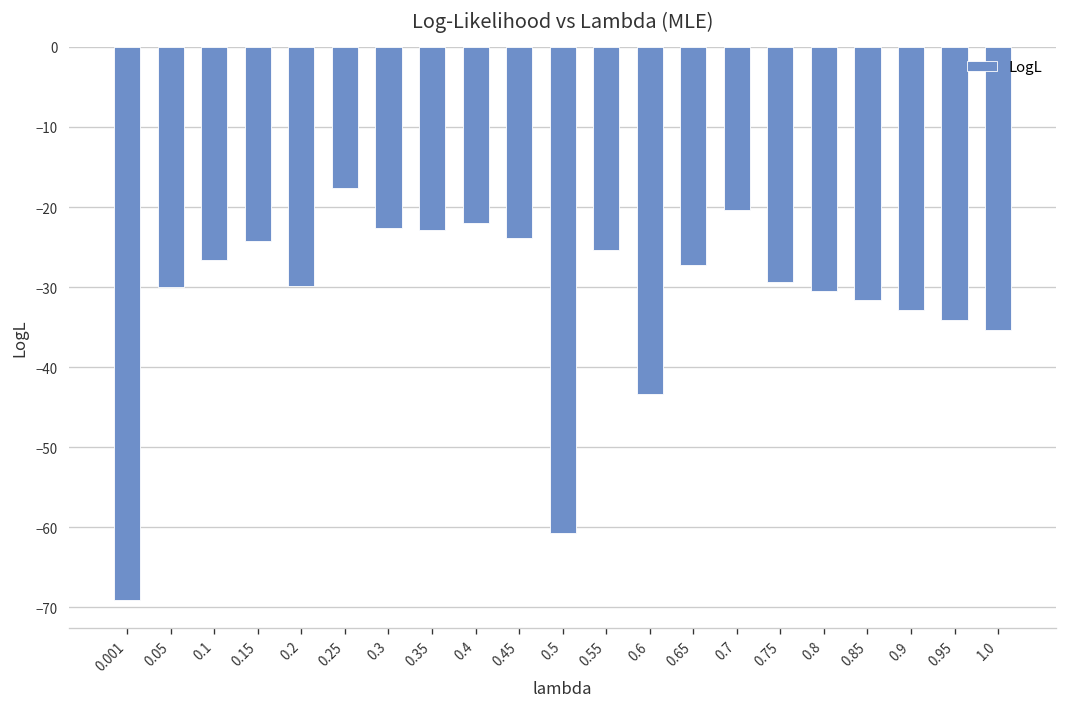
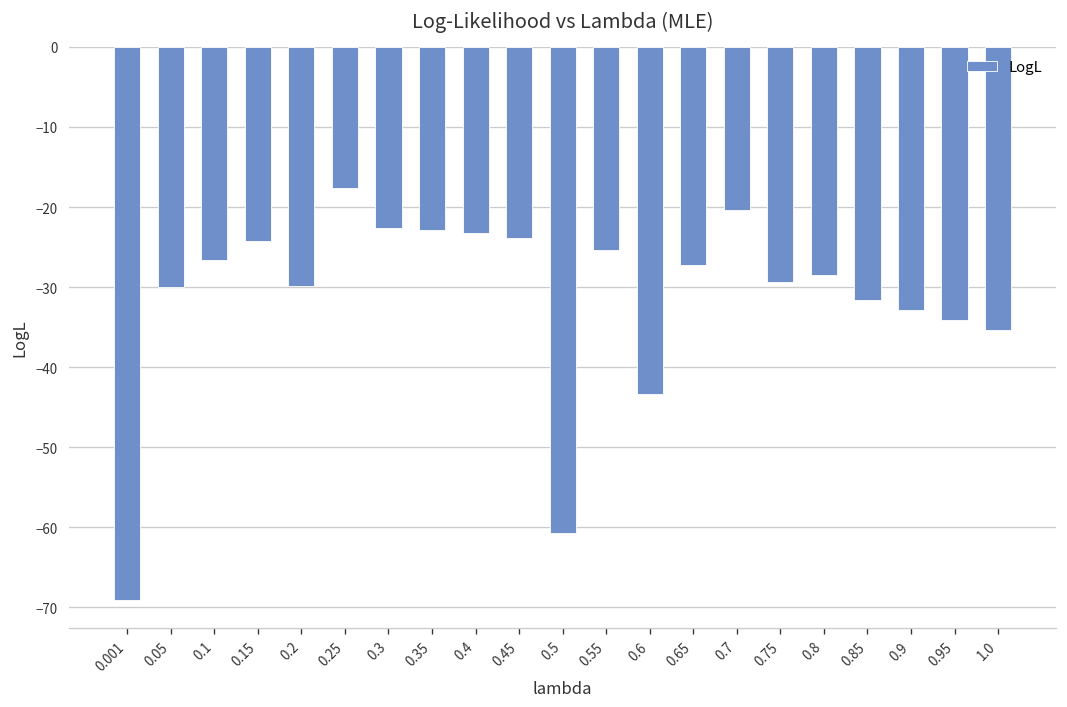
0.4: -22 -> -23
0.8: -30 -> -28
